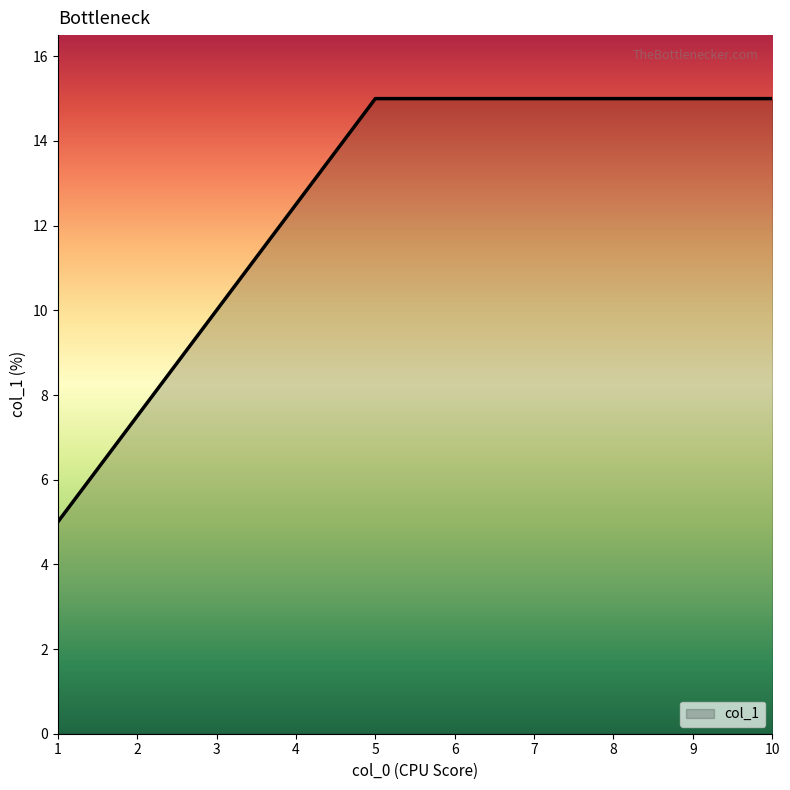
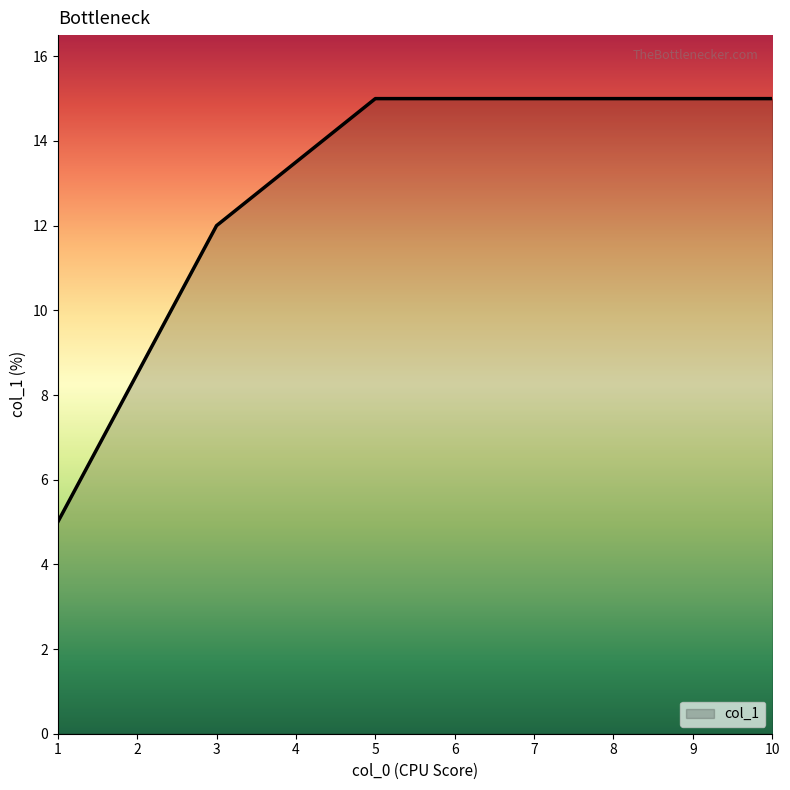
3: 10 -> 12
